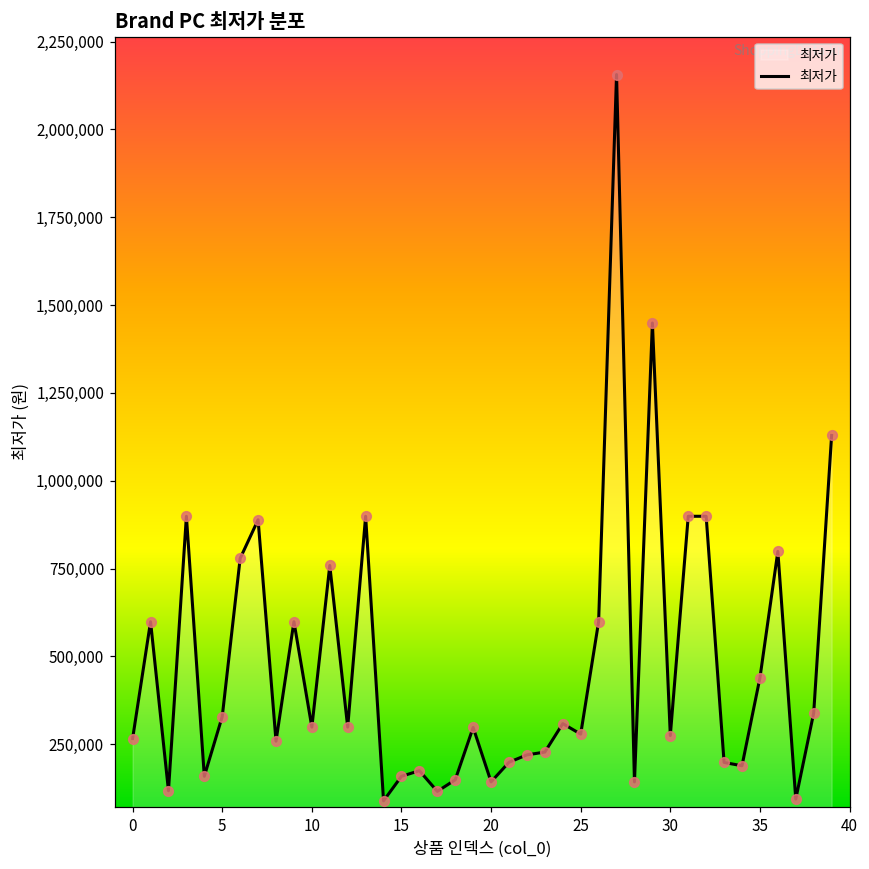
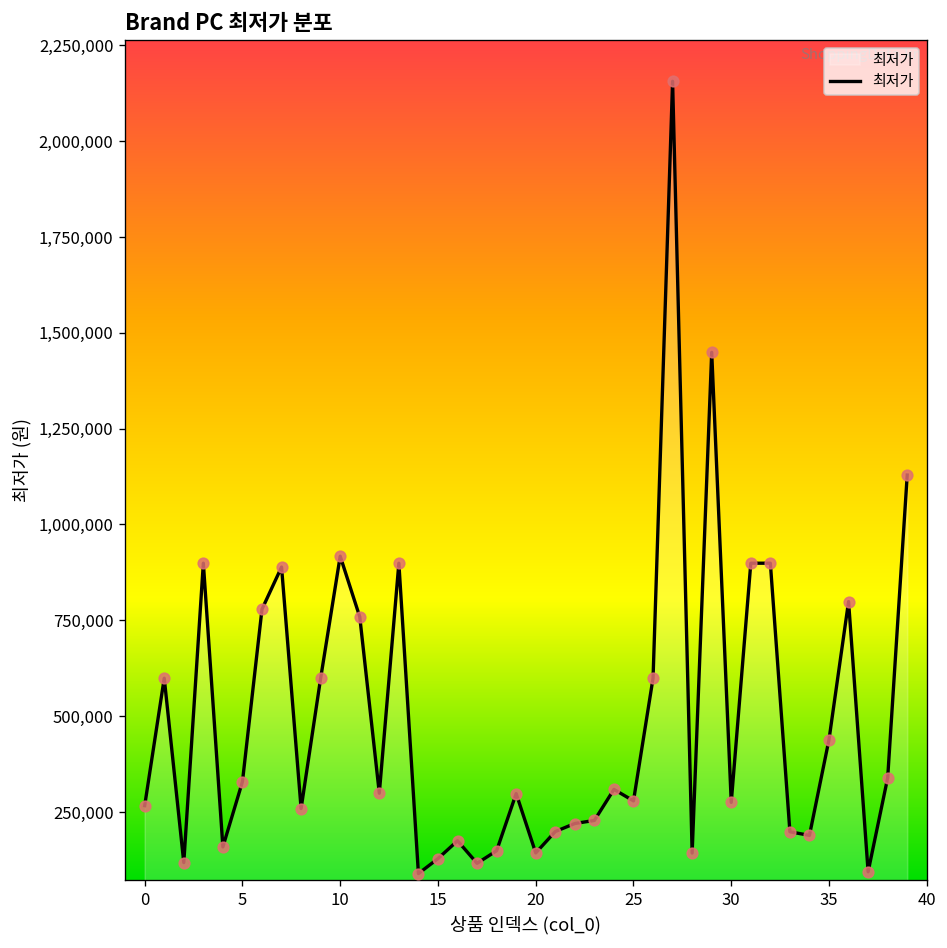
10: 300,000 -> 920,000
15: 160,000 -> 130,000
